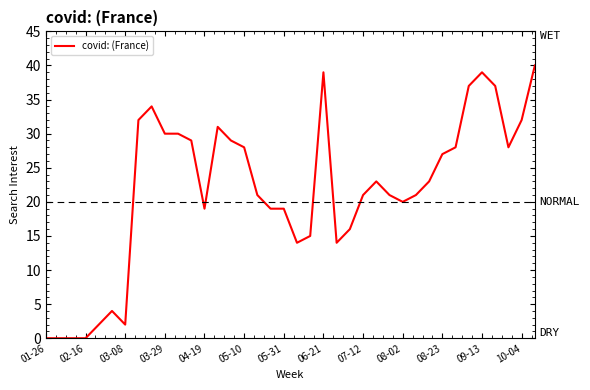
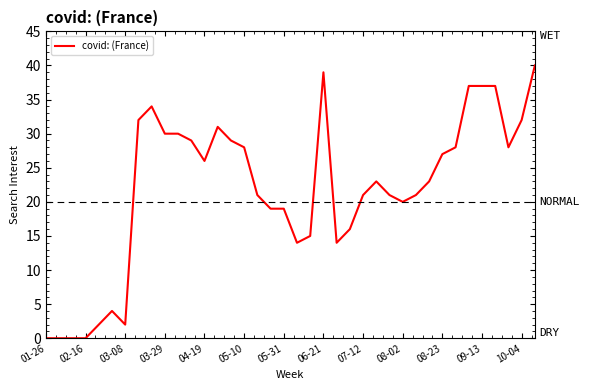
04-19: 19 -> 26
09-13: 39 -> 37
